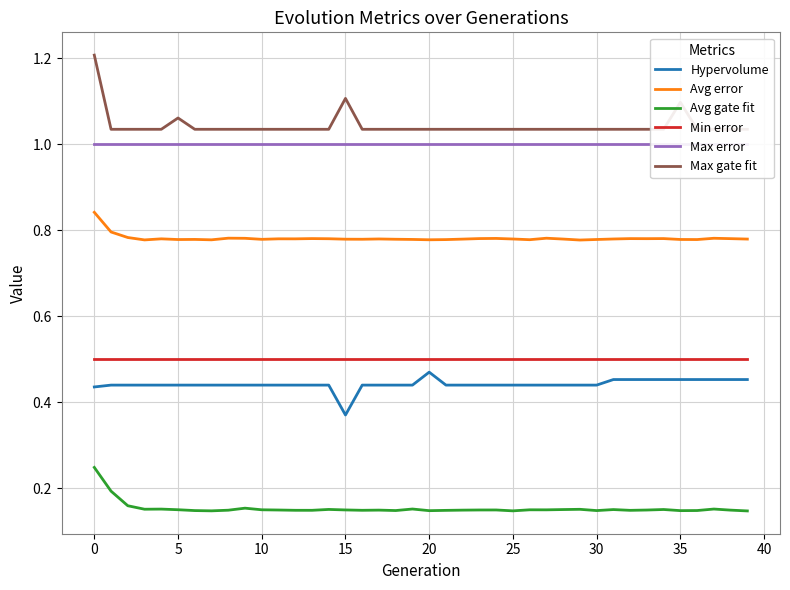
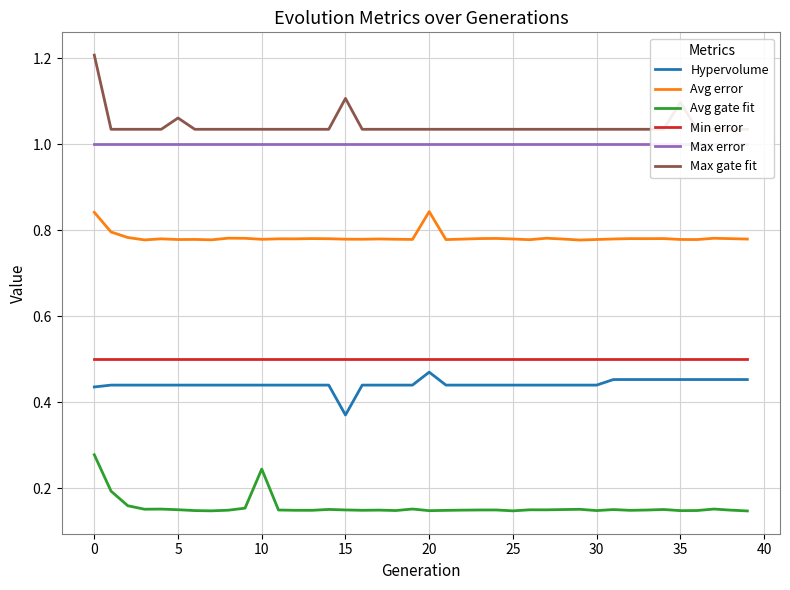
Avg gate fit, 0: 0.25 -> 0.28
Avg gate fit, 10: 0.15 -> 0.24
Avg error, 20: 0.78 -> 0.84
